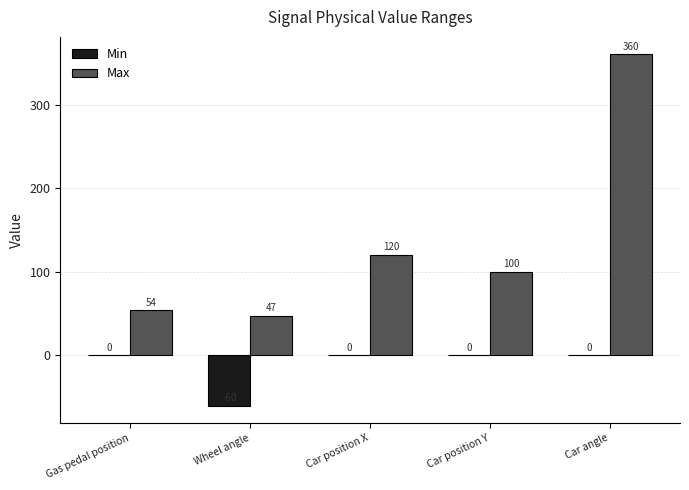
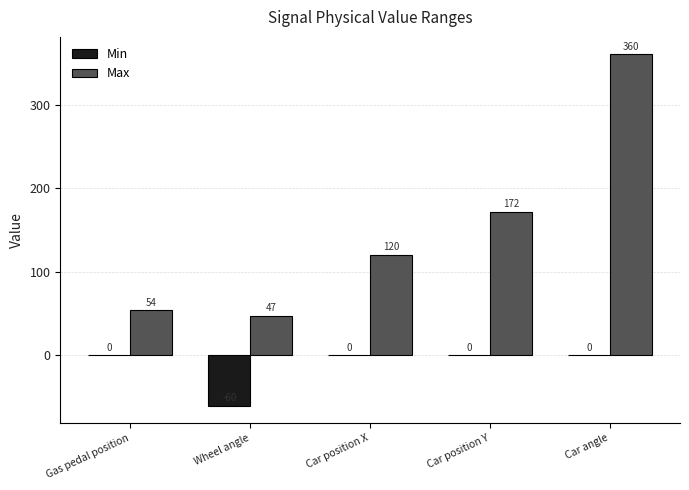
Max, Car position Y: 100 -> 172
